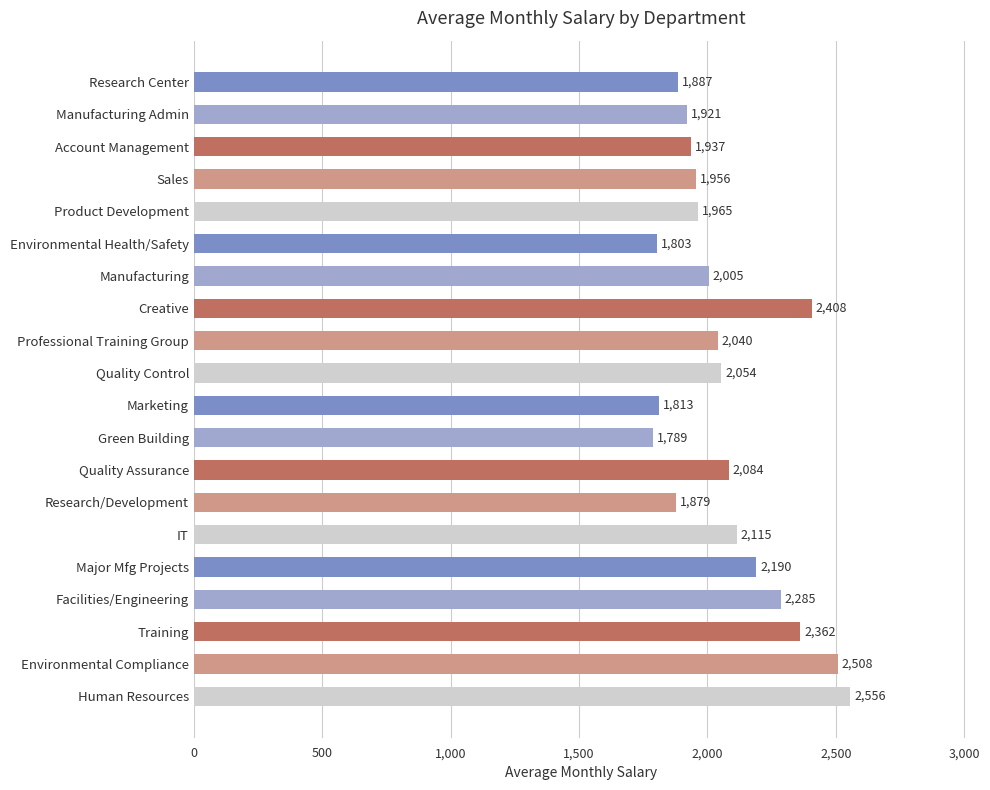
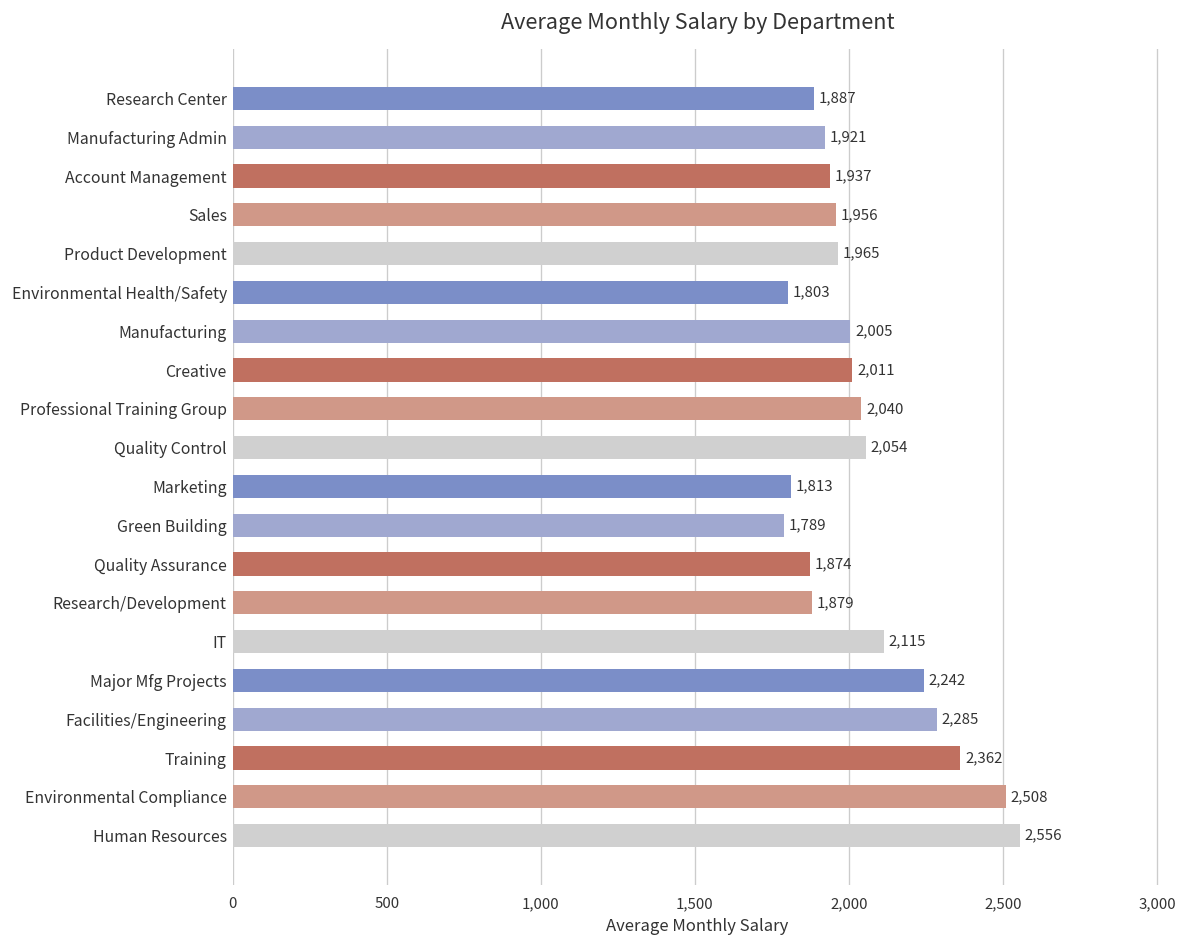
Creative: 2,408 -> 2,011
Quality Assurance: 2,084 -> 1,874
Major Mfg Projects: 2,190 -> 2,242
